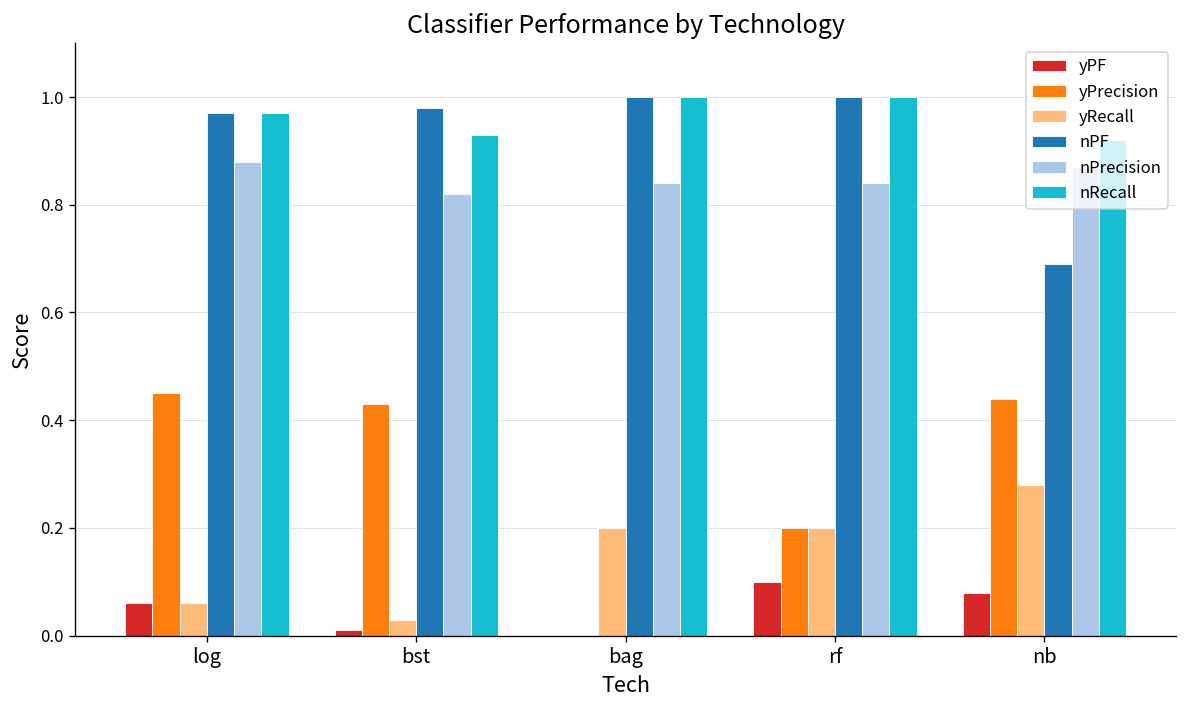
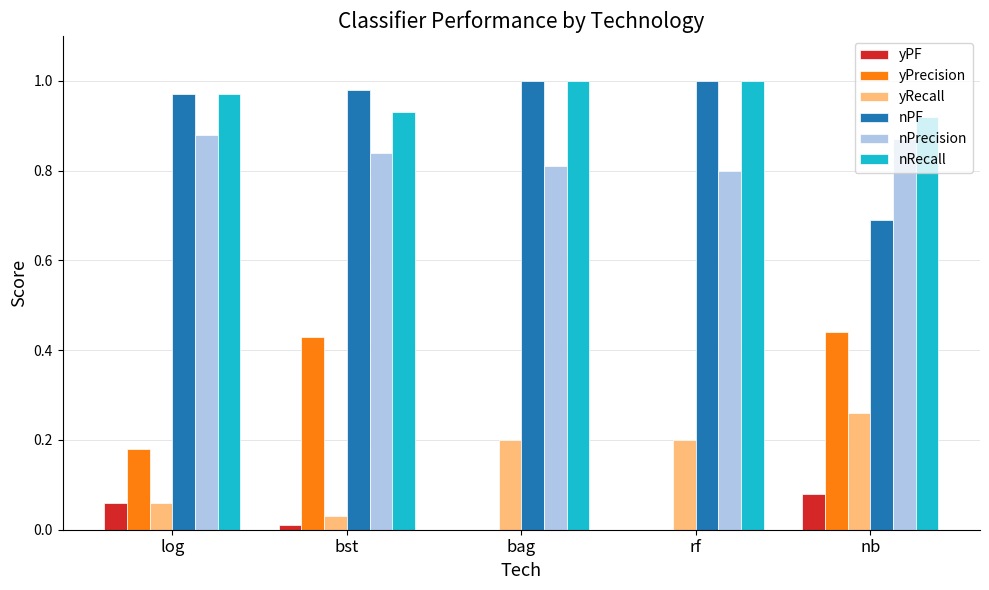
yPrecision, log: 0.45 -> 0.18
nPrecision, bst: 0.82 -> 0.84
nPrecision, bag: 0.84 -> 0.81
yPF, rf: 0.1 -> 0.0
yPrecision, rf: 0.2 -> 0.0
nPrecision, rf: 0.84 -> 0.80
yRecall, nb: 0.28 -> 0.26
